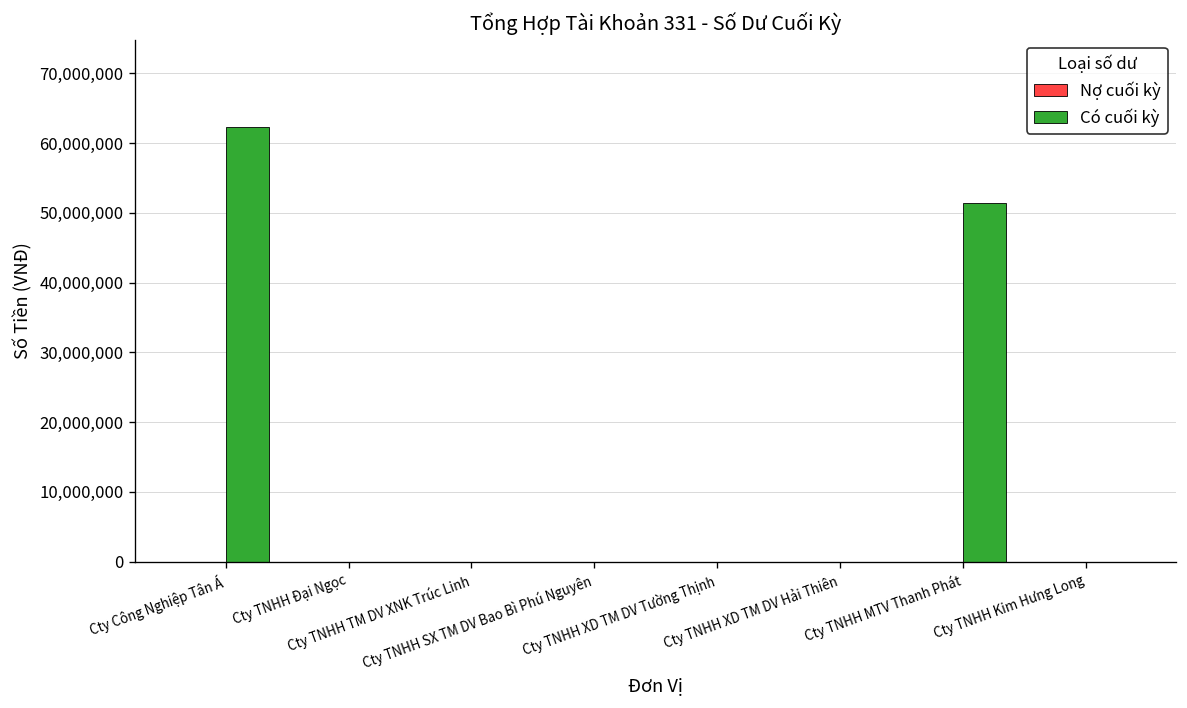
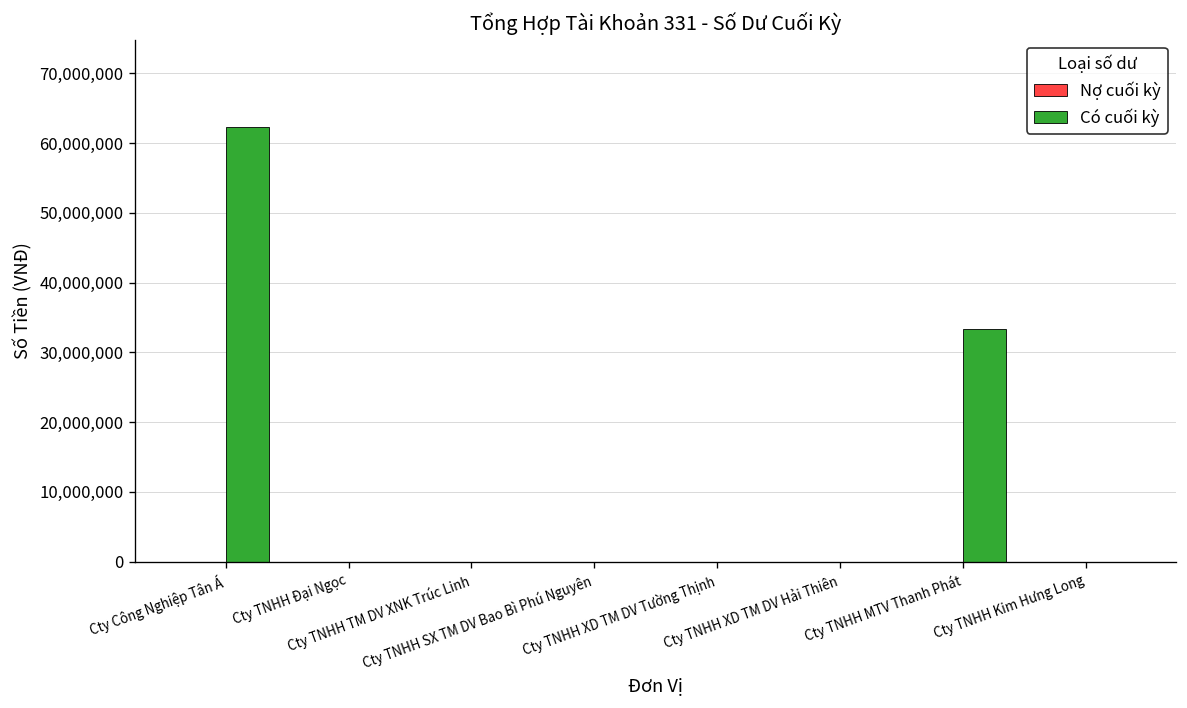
Có cuối kỳ, Cty TNHH MTV Thanh Phát: 51,000,000 -> 33,000,000
